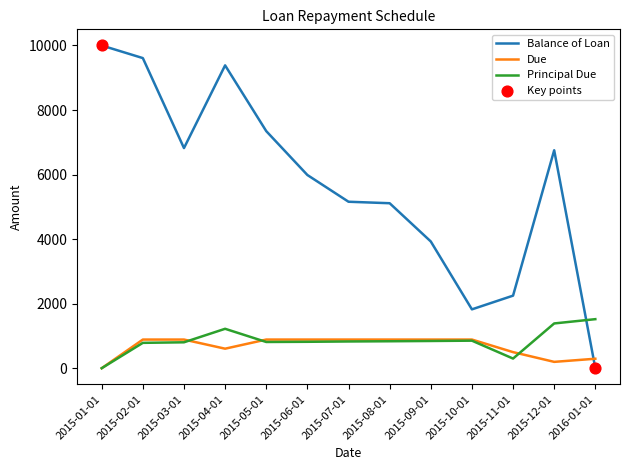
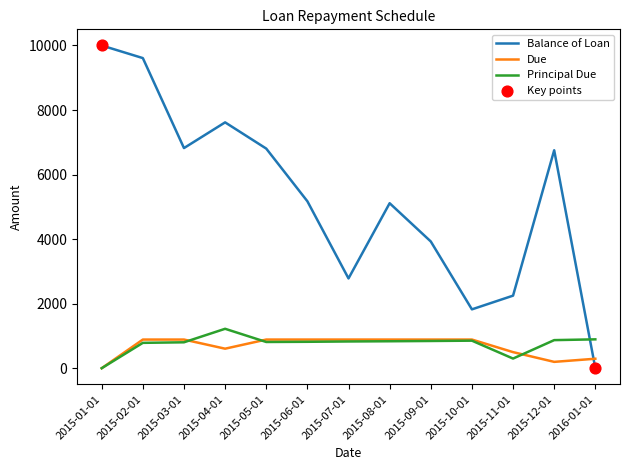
Balance of Loan, 2015-04-01: 9400 -> 7600
Balance of Loan, 2015-05-01: 7300 -> 6800
Balance of Loan, 2015-06-01: 6000 -> 5200
Balance of Loan, 2015-07-01: 5200 -> 2800
Principal Due, 2015-12-01: 1400 -> 900
Principal Due, 2016-01-01: 1500 -> 900
